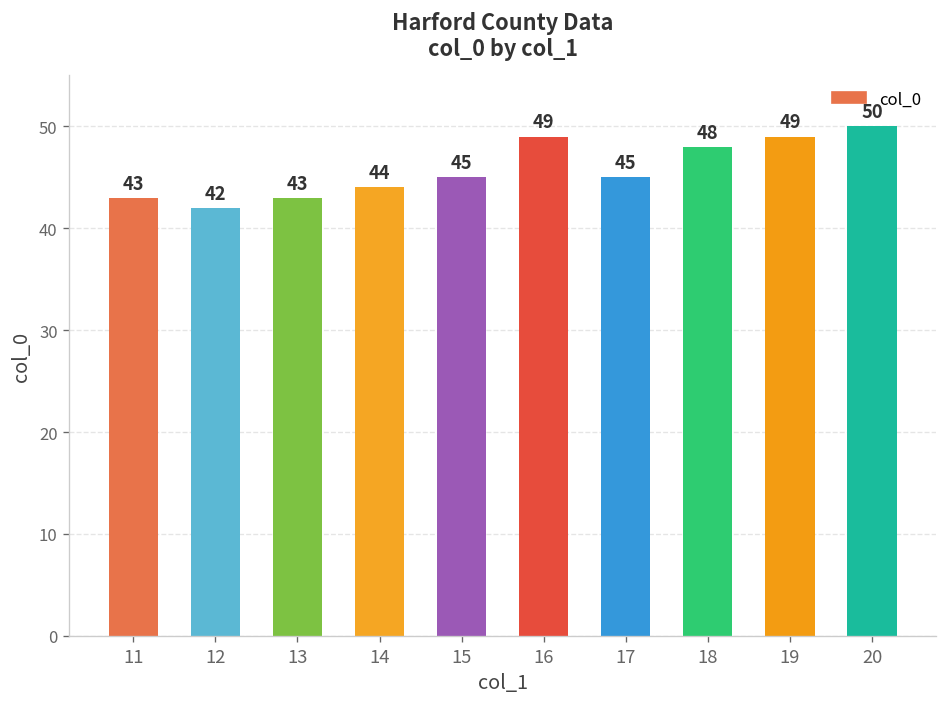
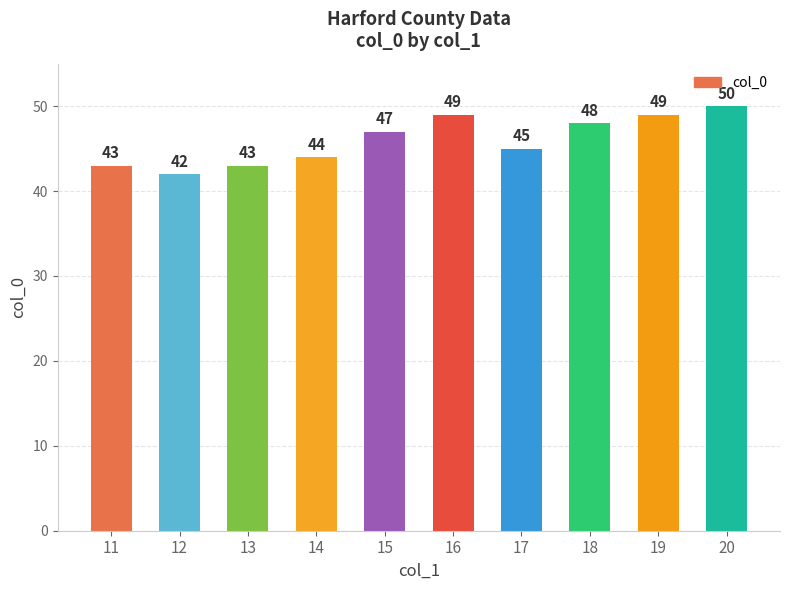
15: 45 -> 47
